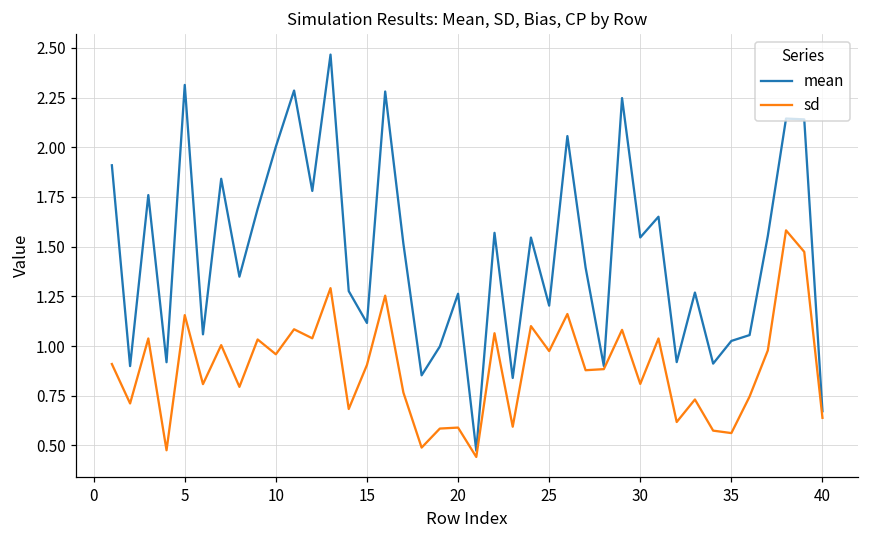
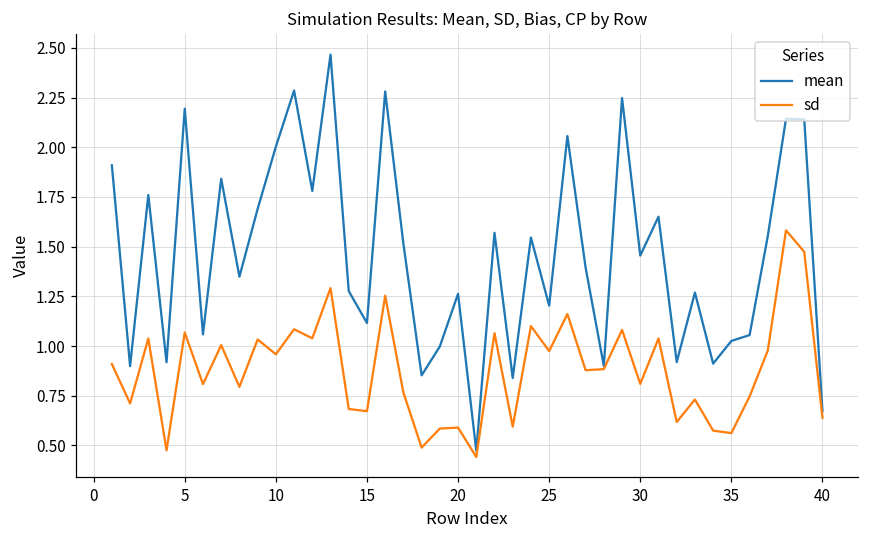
mean, 5: 2.31 -> 2.19
sd, 5: 1.16 -> 1.07
sd, 15: 0.90 -> 0.67
mean, 30: 1.55 -> 1.46
